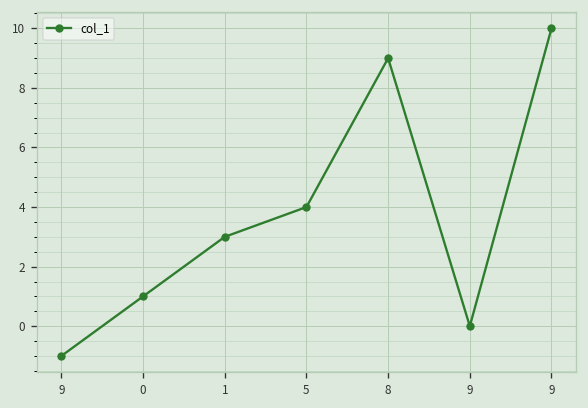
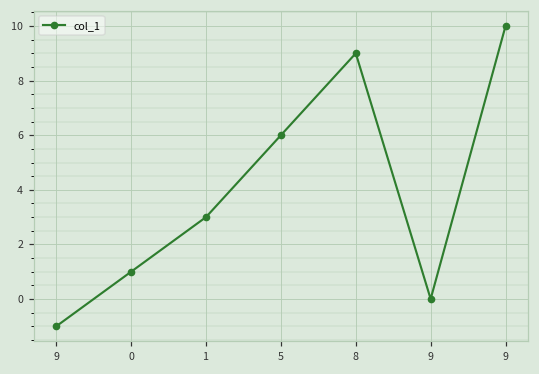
5: 4 -> 6
